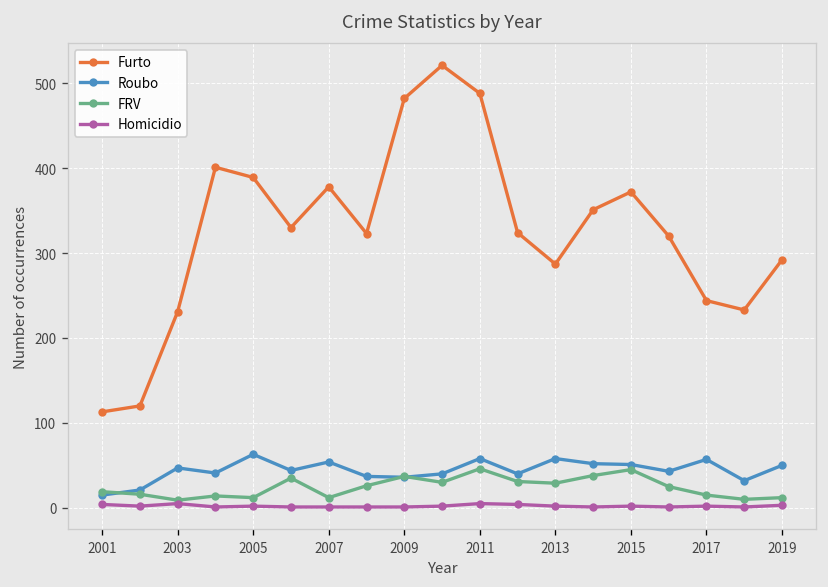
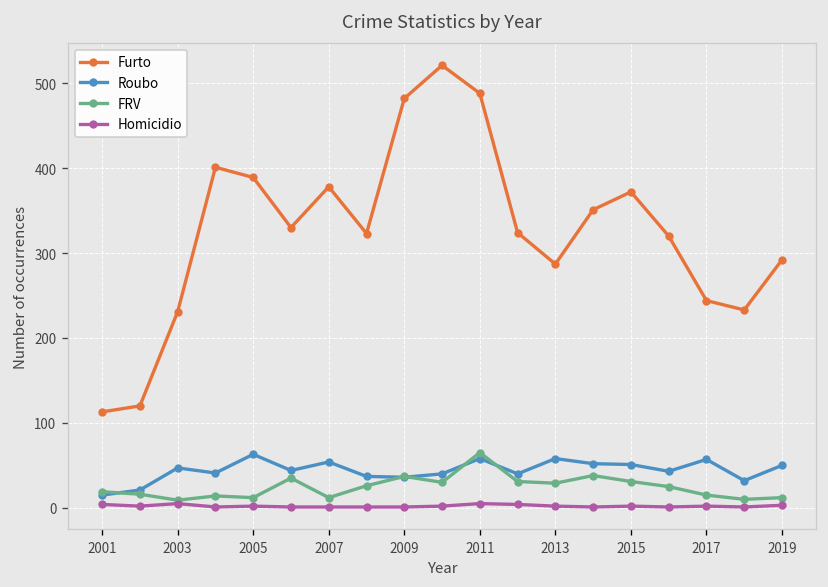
FRV, 2011: 50 -> 70
FRV, 2015: 50 -> 30
